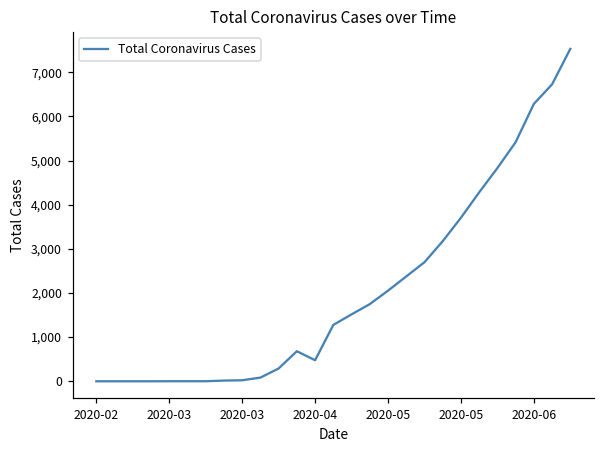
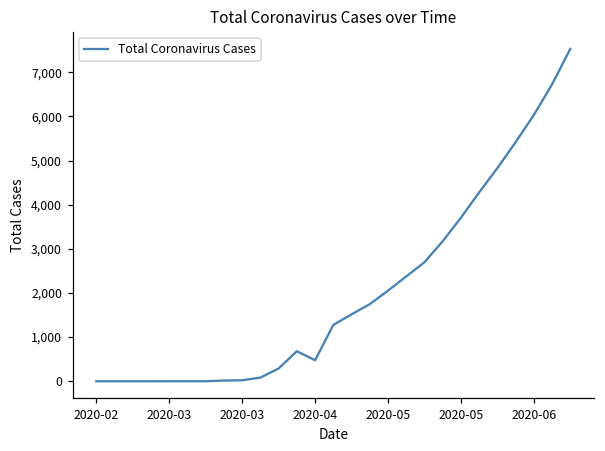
2020-06: 6,300 -> 6,000
